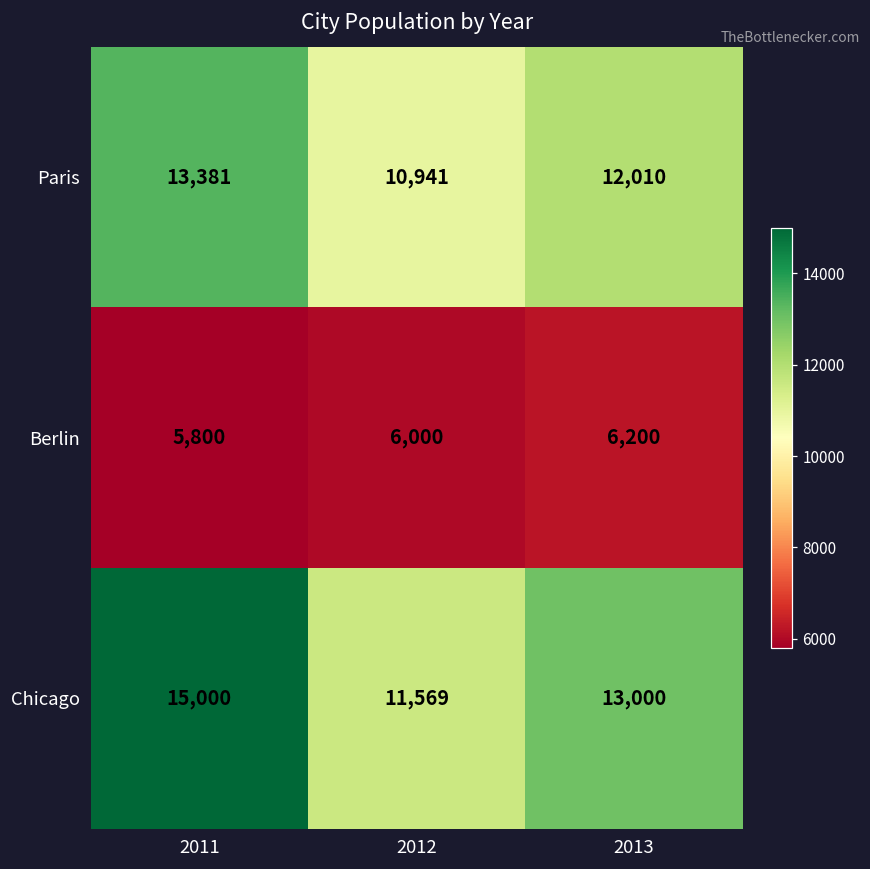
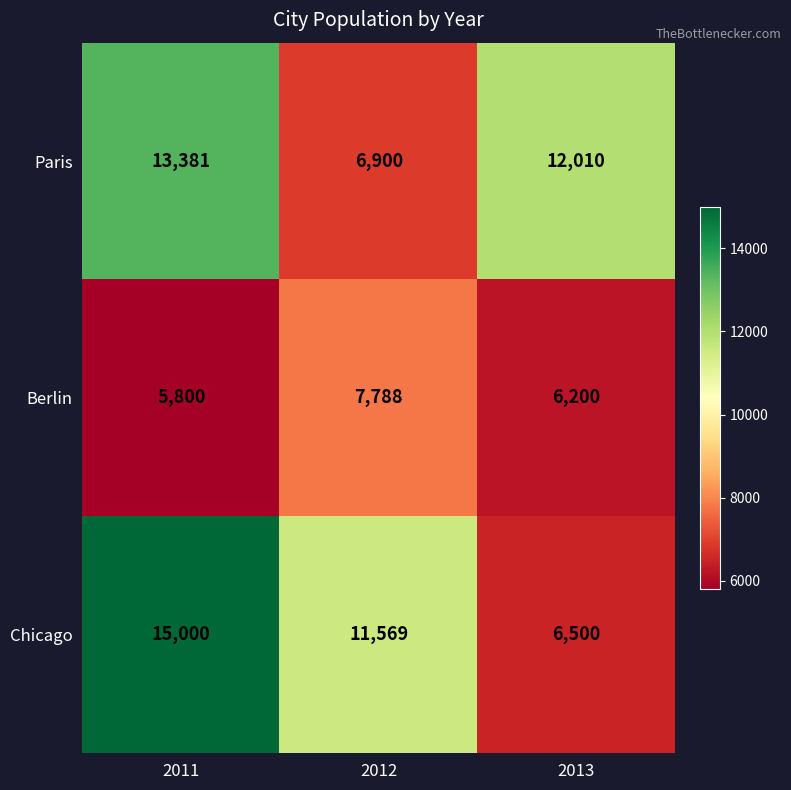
Paris, 2012: 10,941 -> 6,900
Berlin, 2012: 6,000 -> 7,788
Chicago, 2013: 13,000 -> 6,500
